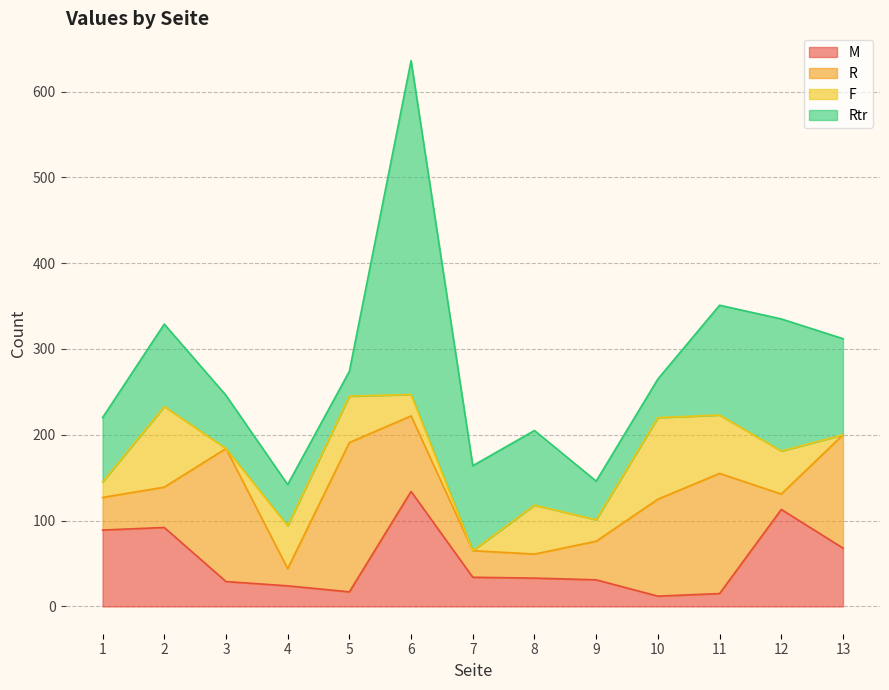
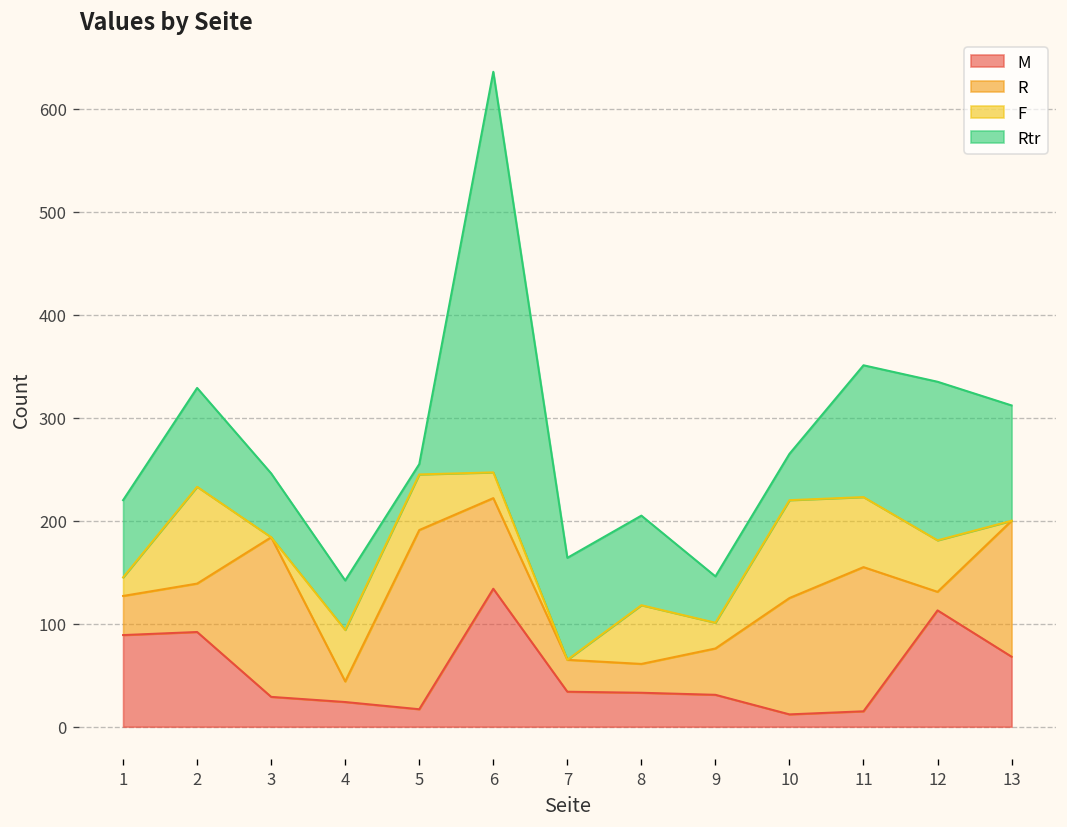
Rtr, 5: 30 -> 10
